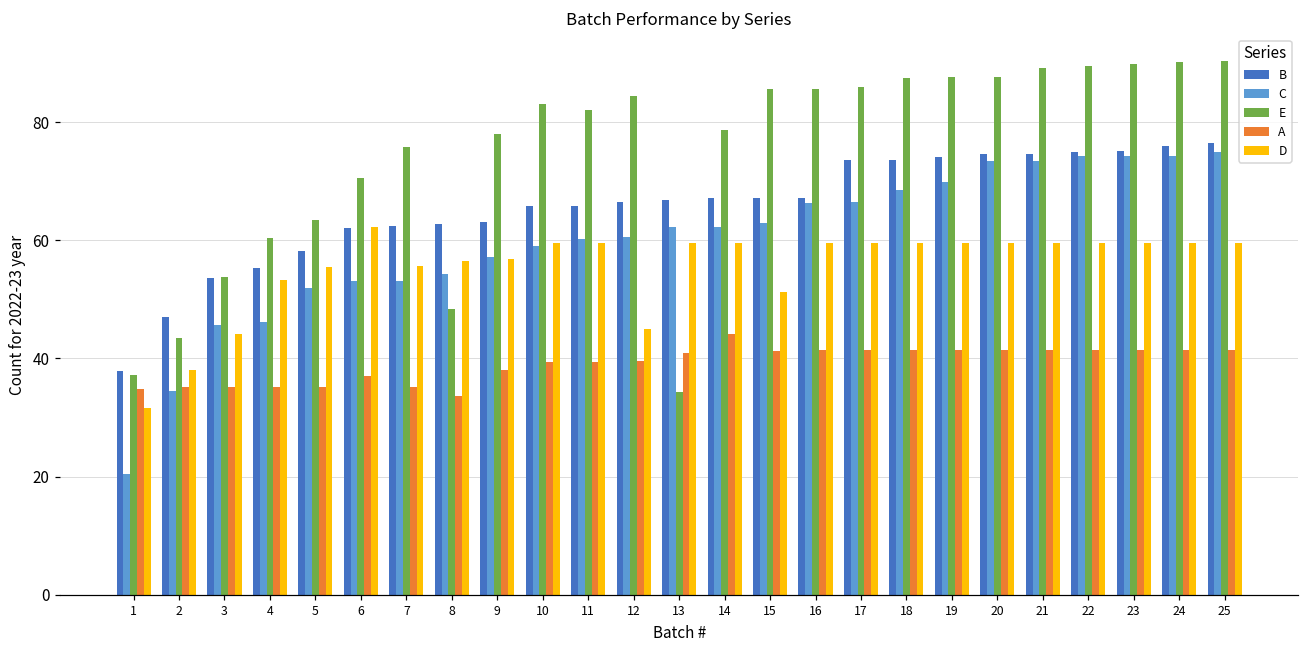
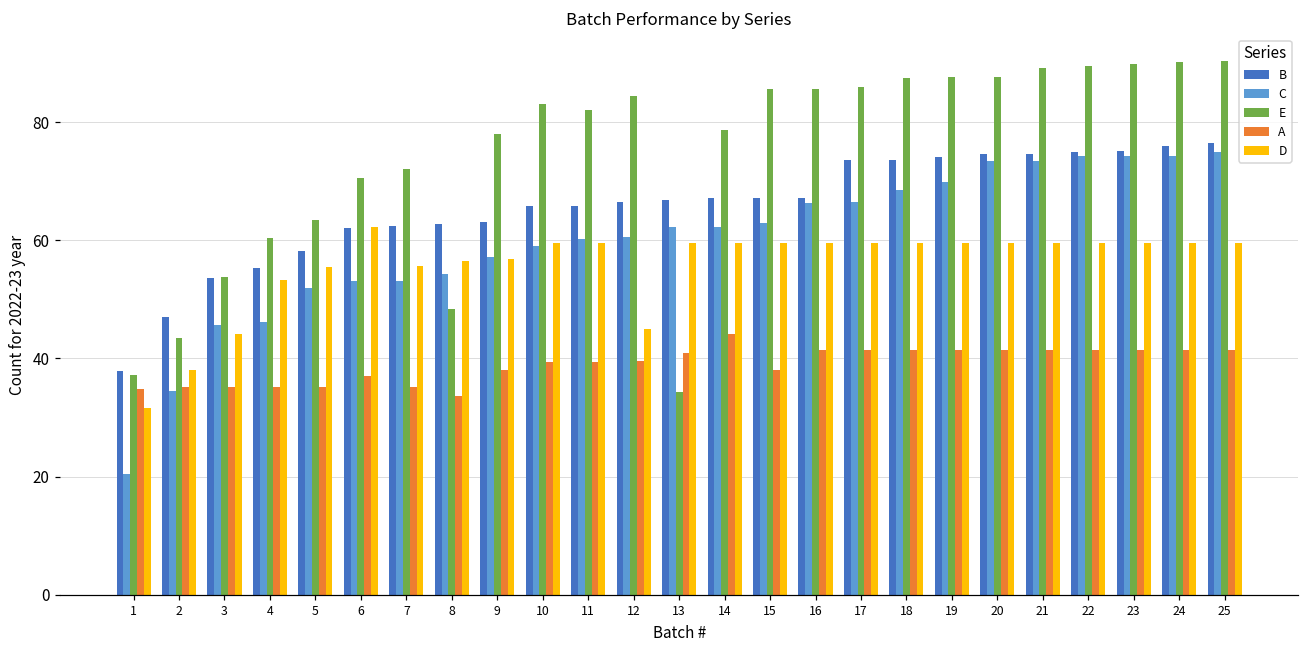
E, 7: 76 -> 72
A, 15: 41 -> 38
D, 15: 51 -> 59
